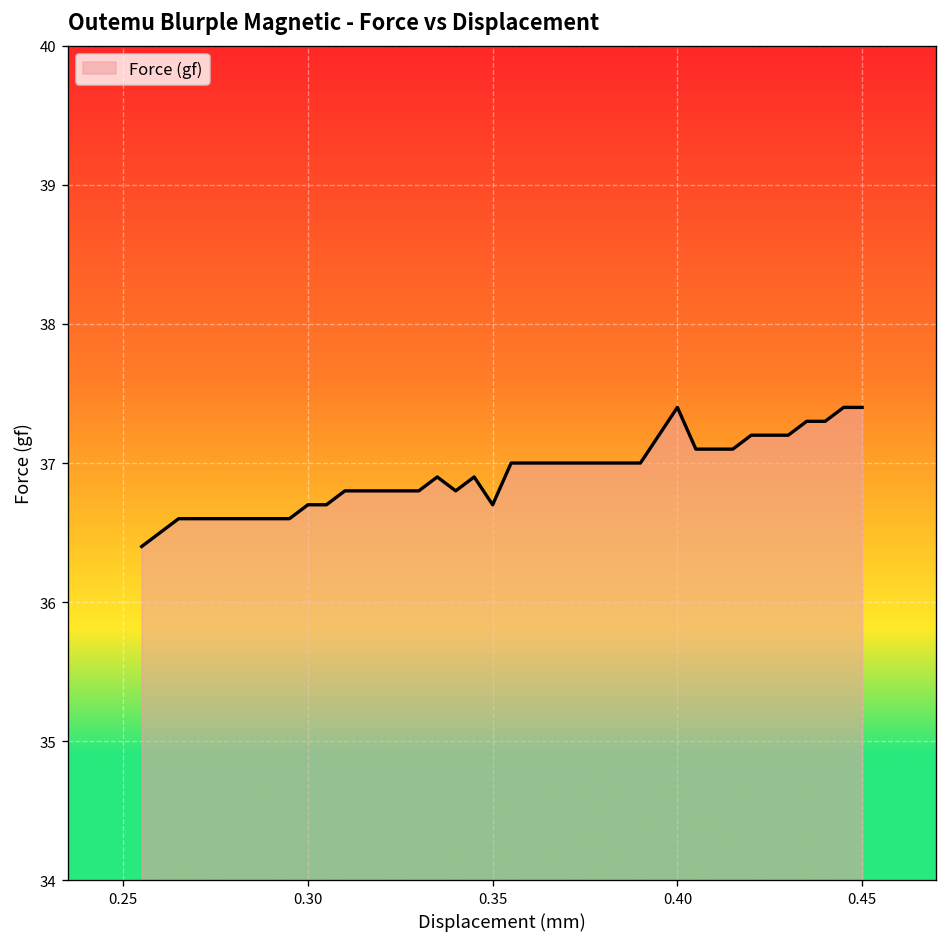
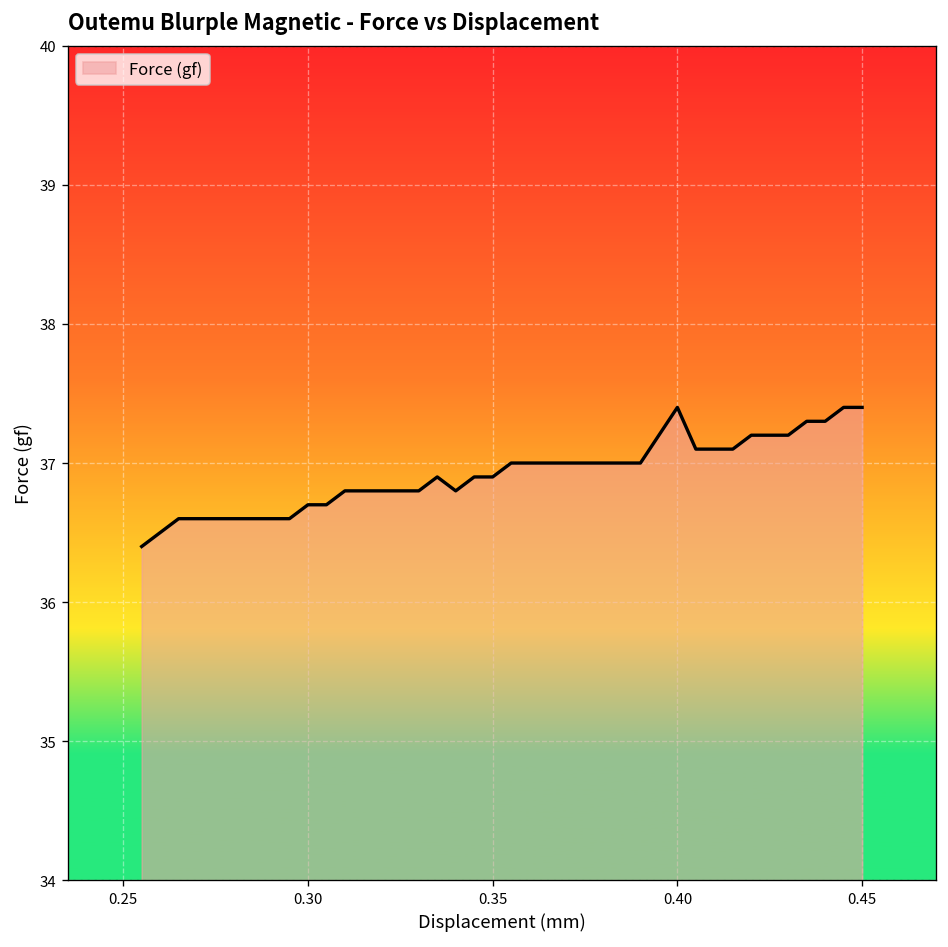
0.35: 36.7 -> 36.9
